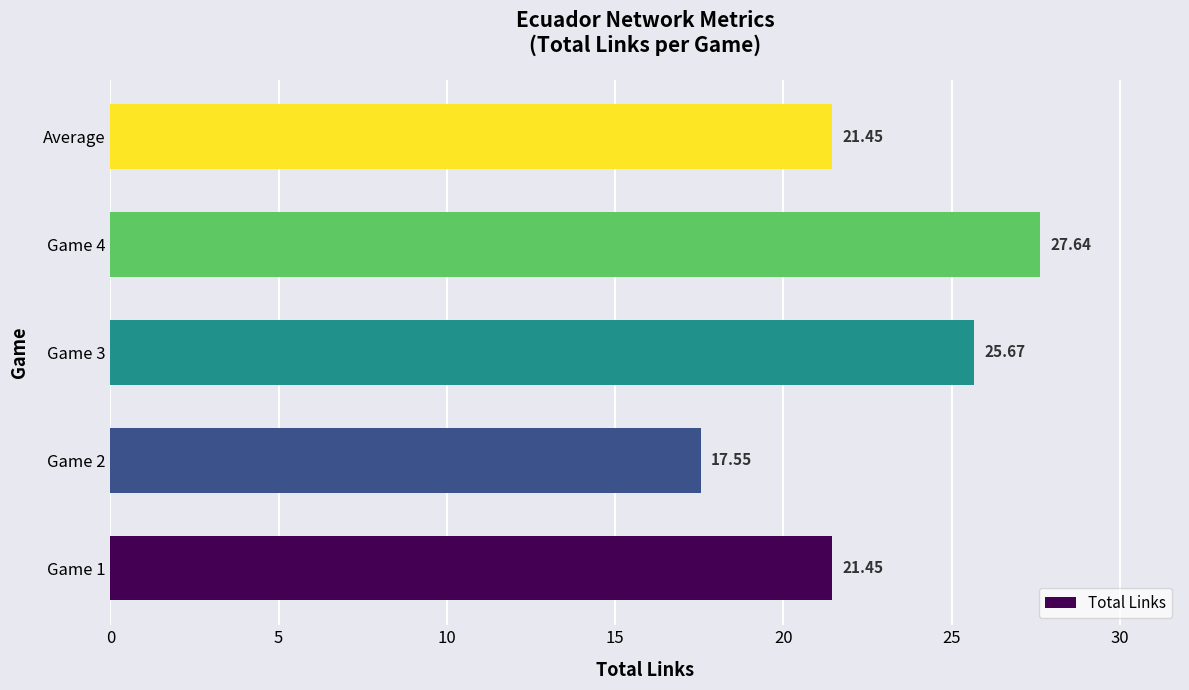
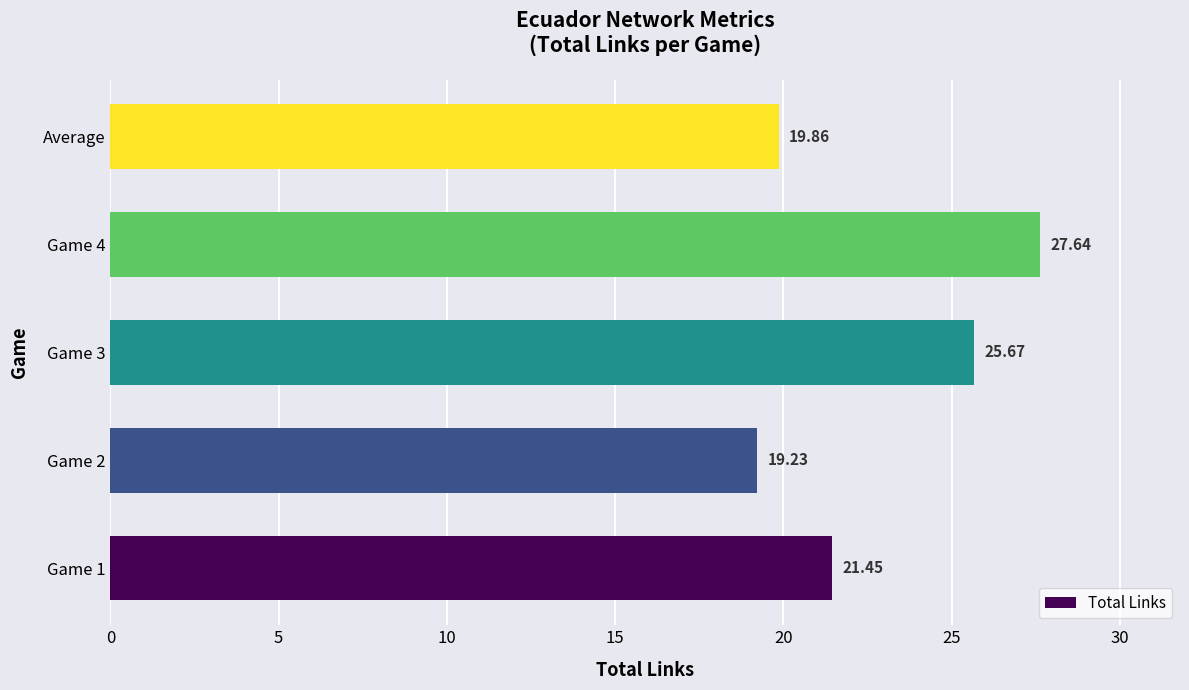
Average: 21.45 -> 19.86
Game 2: 17.55 -> 19.23
